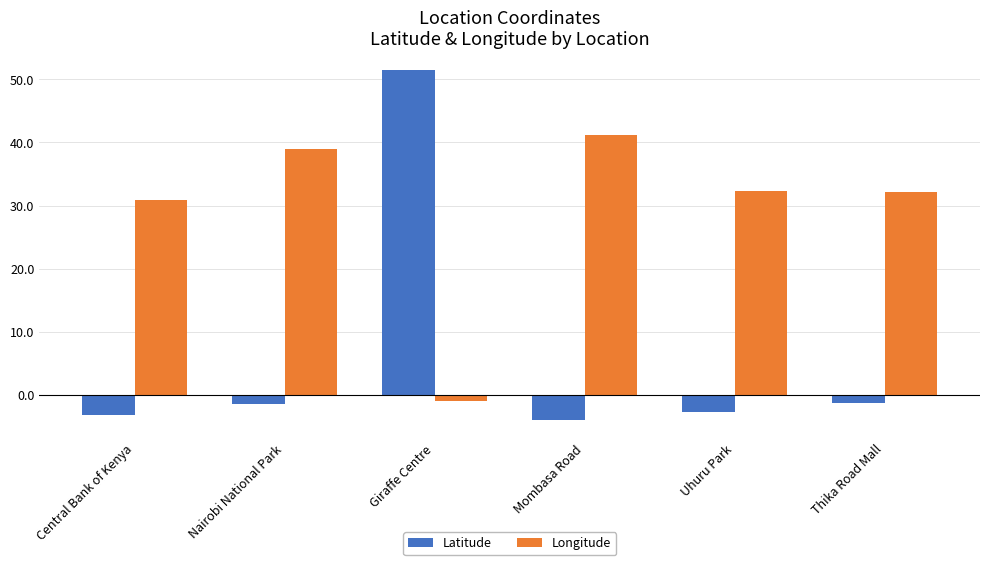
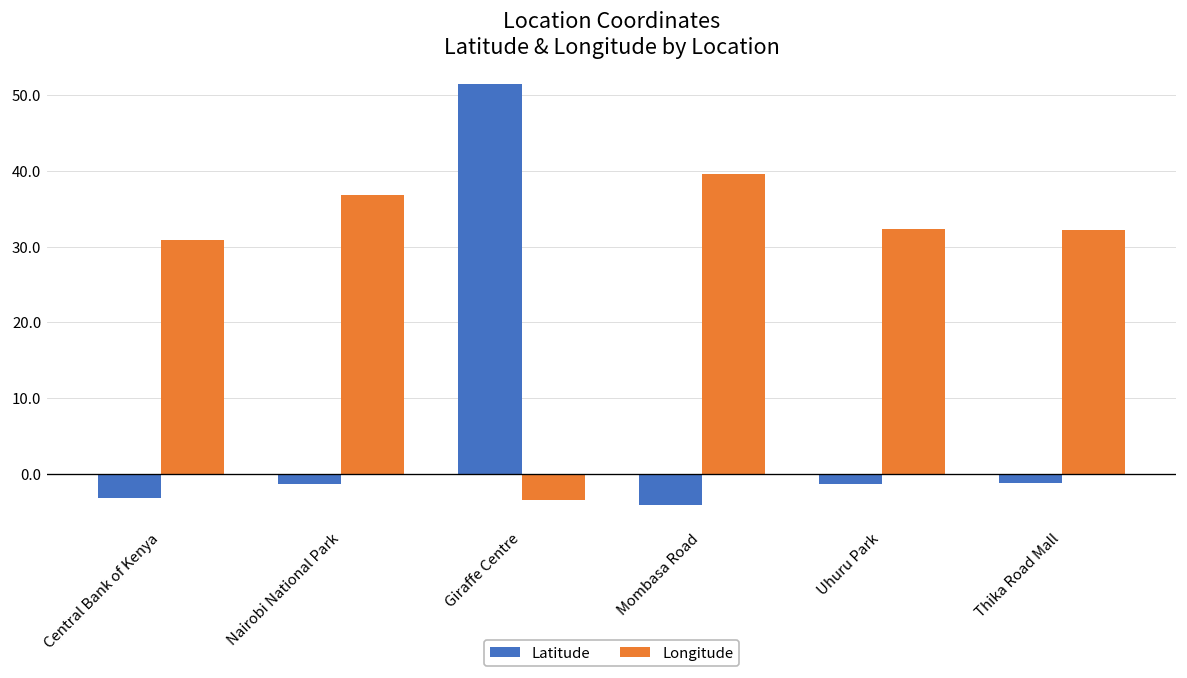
Longitude, Nairobi National Park: 39 -> 37
Longitude, Giraffe Centre: -1 -> -3
Longitude, Mombasa Road: 41 -> 40
Latitude, Uhuru Park: -3 -> -1
